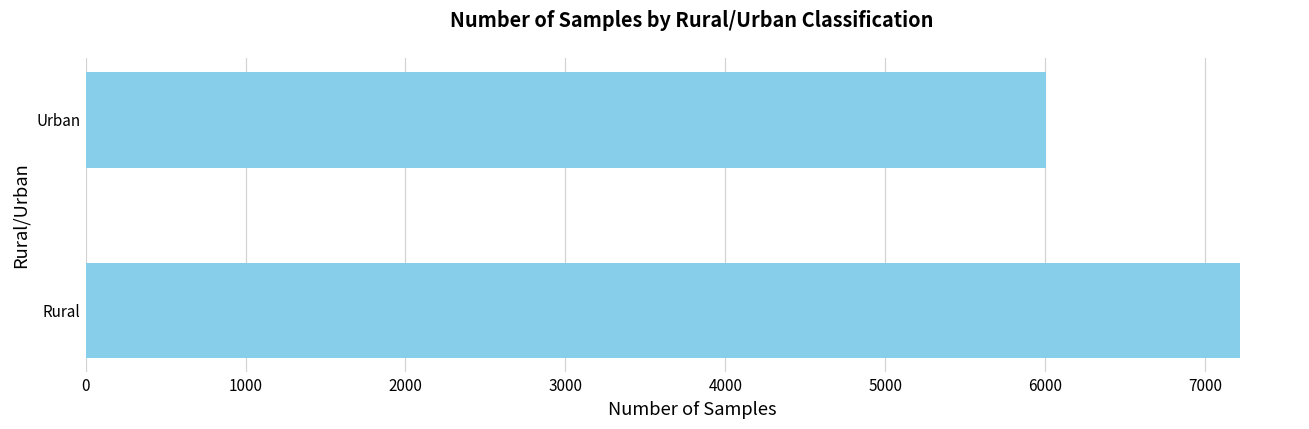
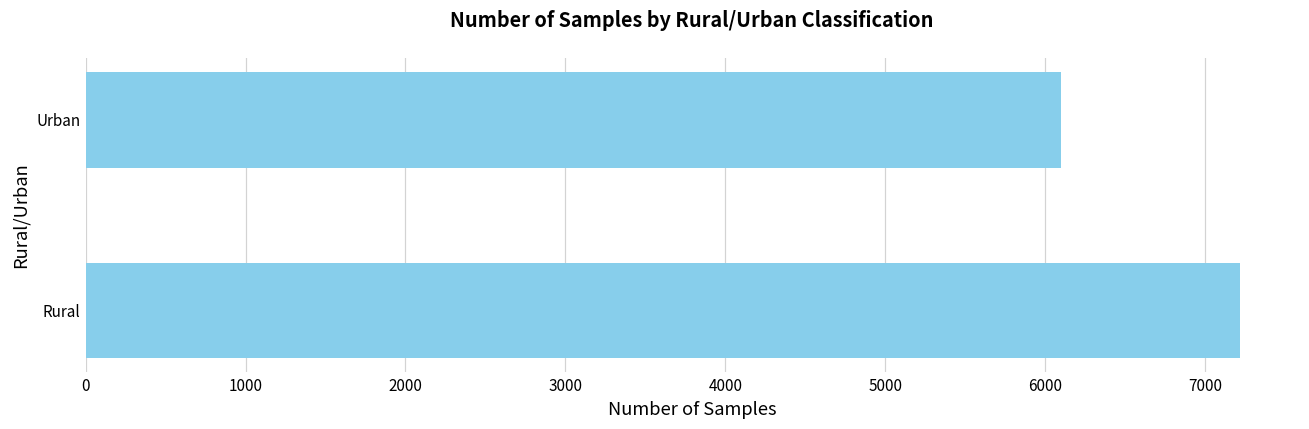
Urban: 6010 -> 6100
